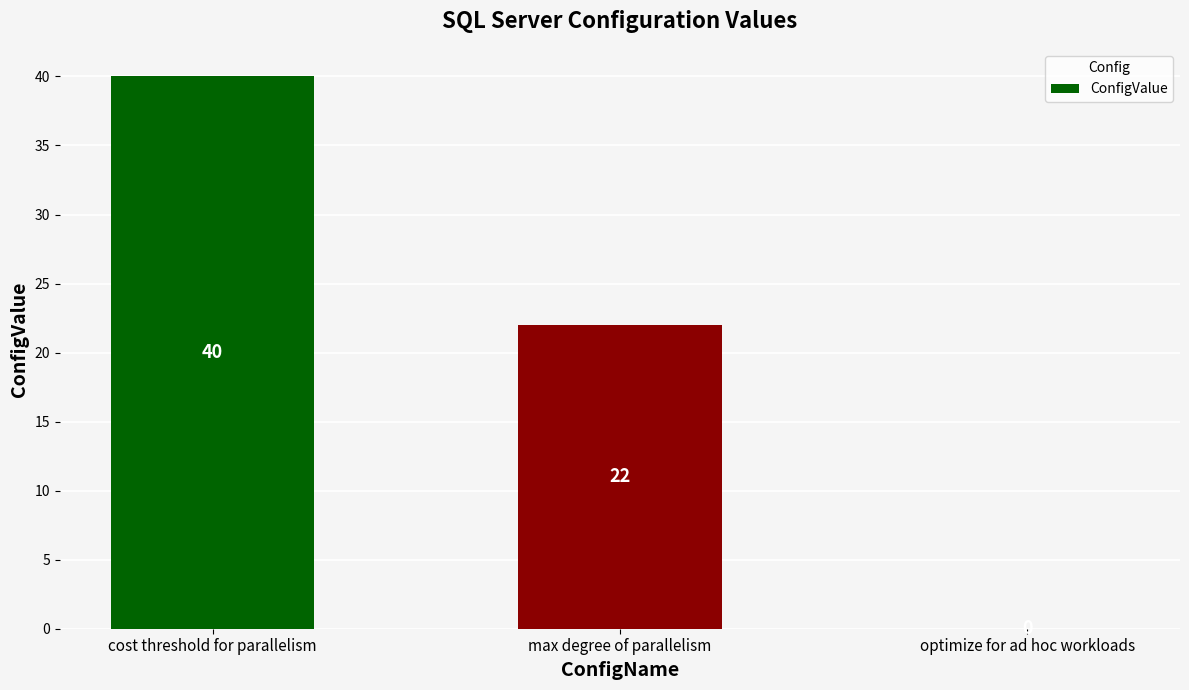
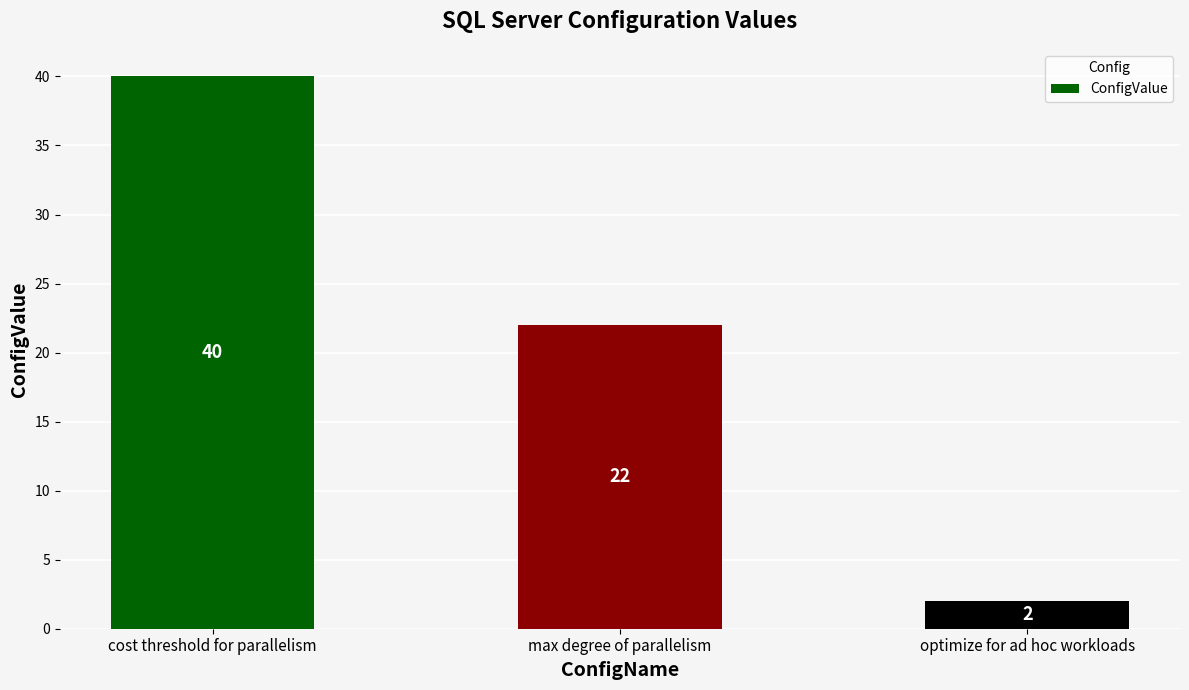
optimize for ad hoc workloads: 0 -> 2
